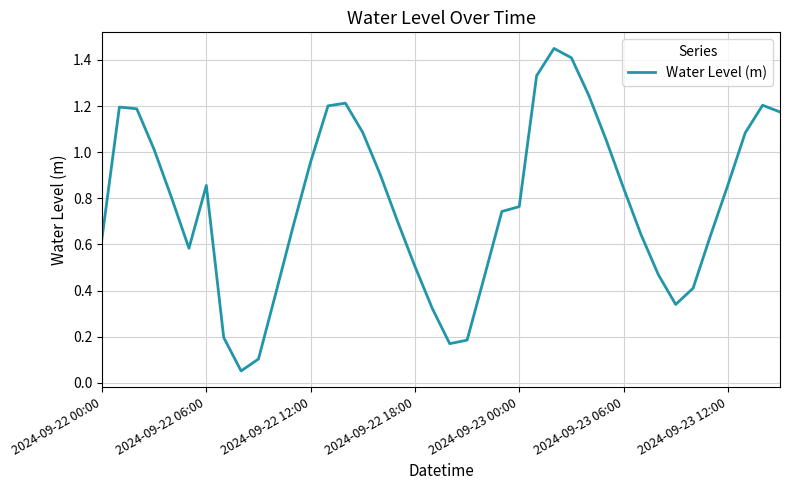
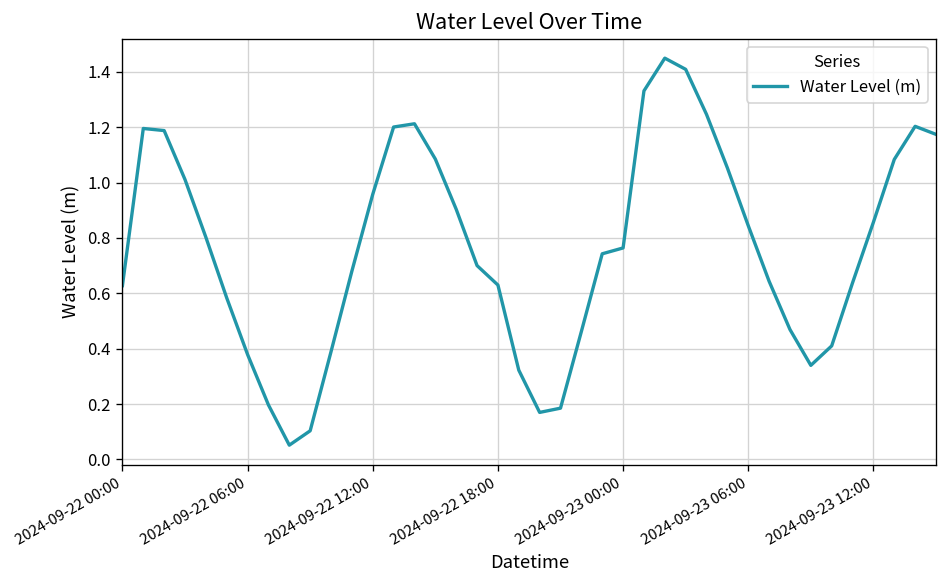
2024-09-22 06:00: 0.86 -> 0.38
2024-09-22 18:00: 0.50 -> 0.63
